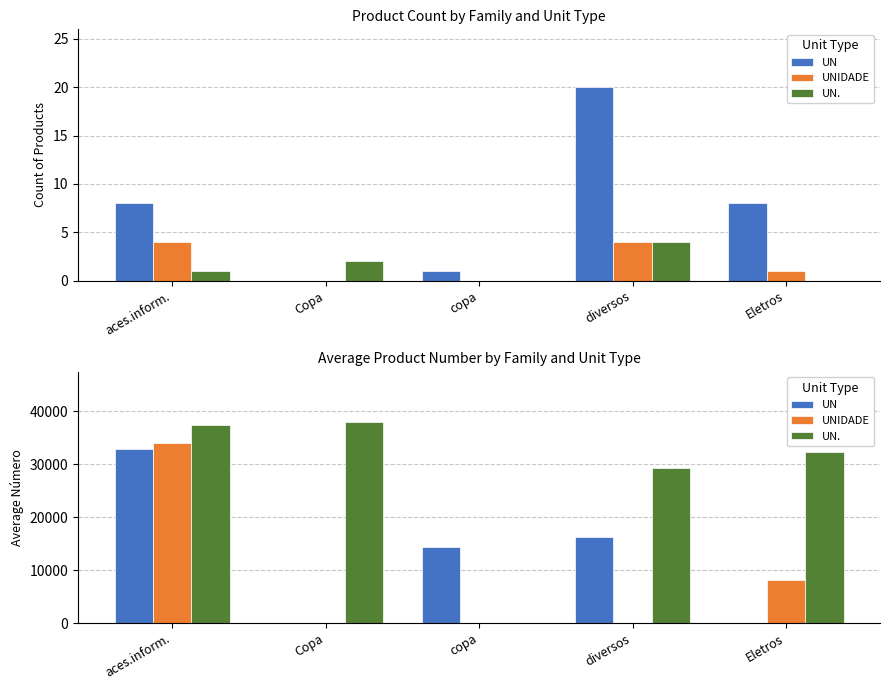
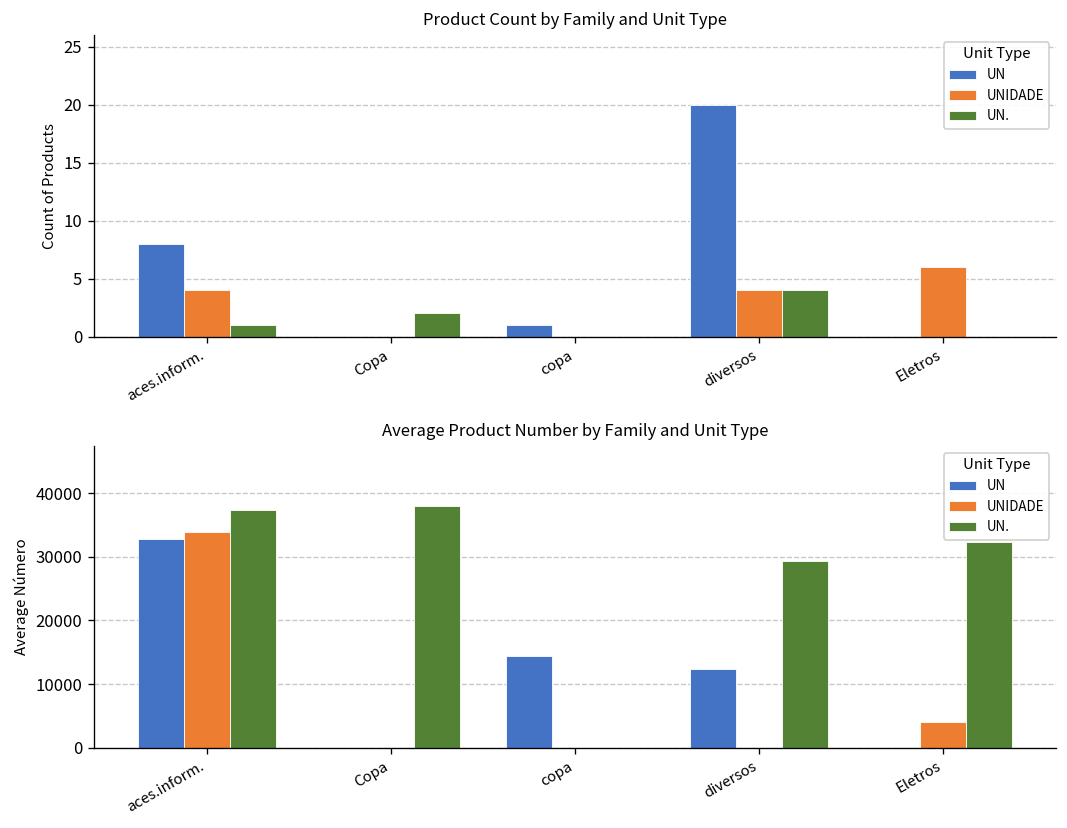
Product Count by Family and Unit Type, UN, Eletros: 8 -> 0
Product Count by Family and Unit Type, UNIDADE, Eletros: 1 -> 6
Average Product Number by Family and Unit Type, UN, diversos: 16000 -> 12000
Average Product Number by Family and Unit Type, UNIDADE, Eletros: 8000 -> 4000
